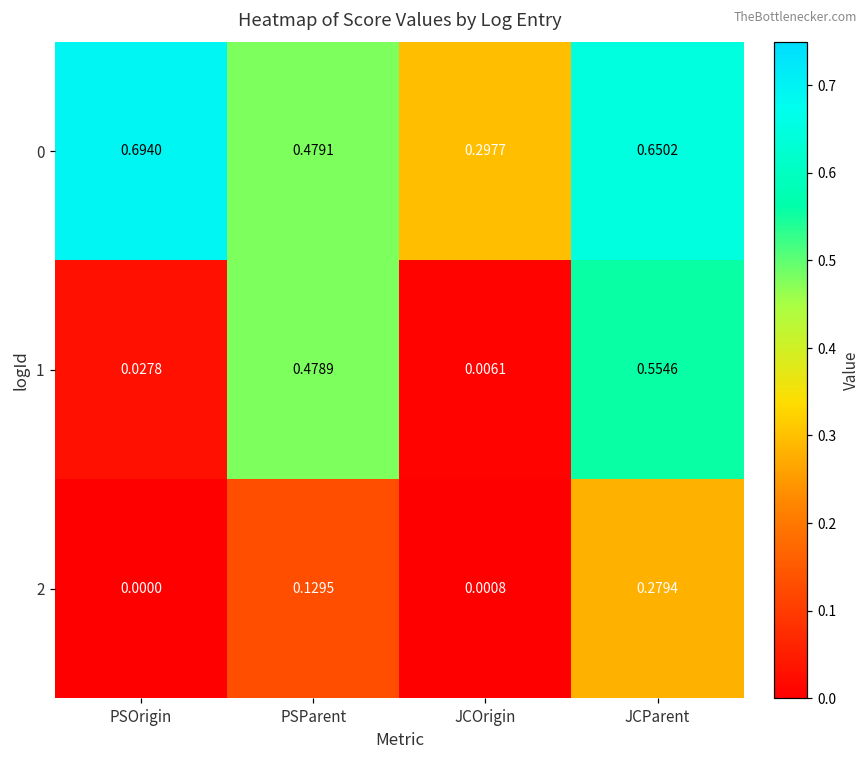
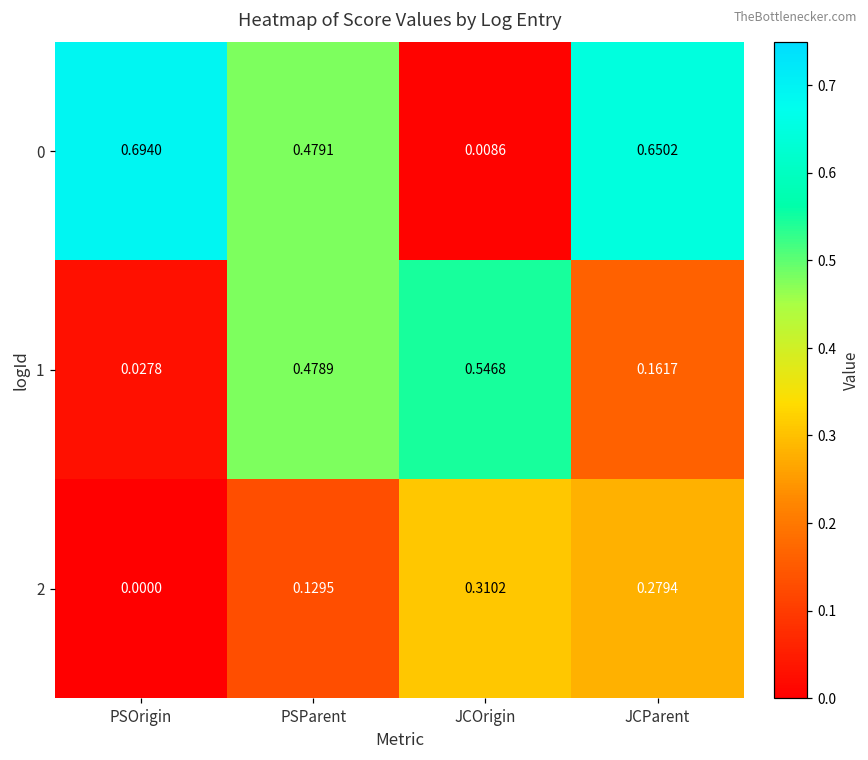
0, JCOrigin: 0.2977 -> 0.0086
1, JCOrigin: 0.0061 -> 0.5468
1, JCParent: 0.5546 -> 0.1617
2, JCOrigin: 0.0008 -> 0.3102
